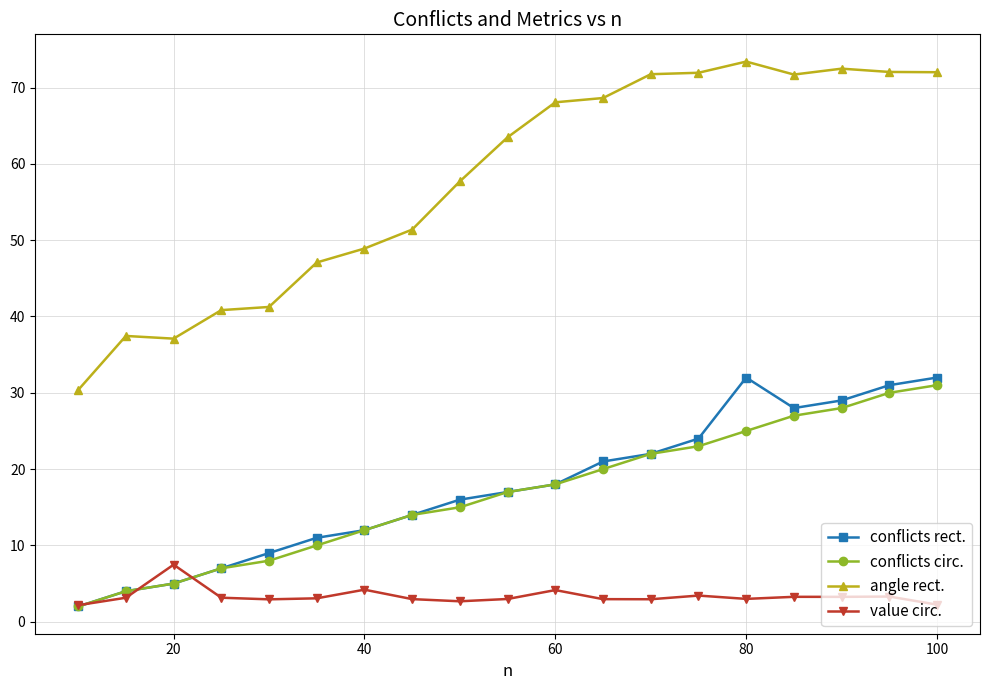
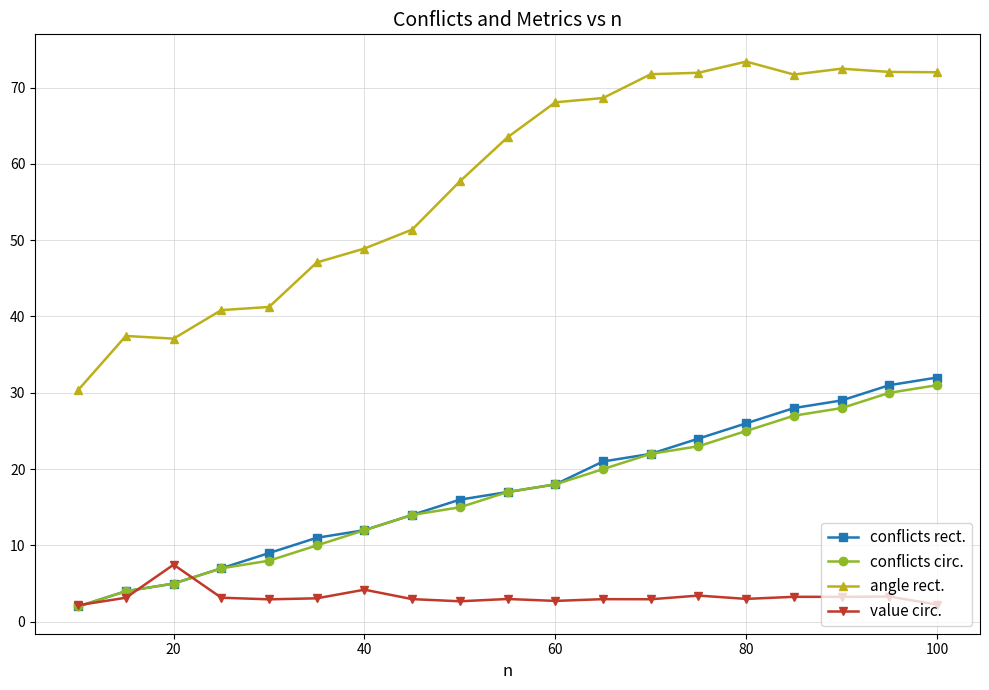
value circ., 60: 4 -> 3
conflicts rect., 80: 32 -> 26
